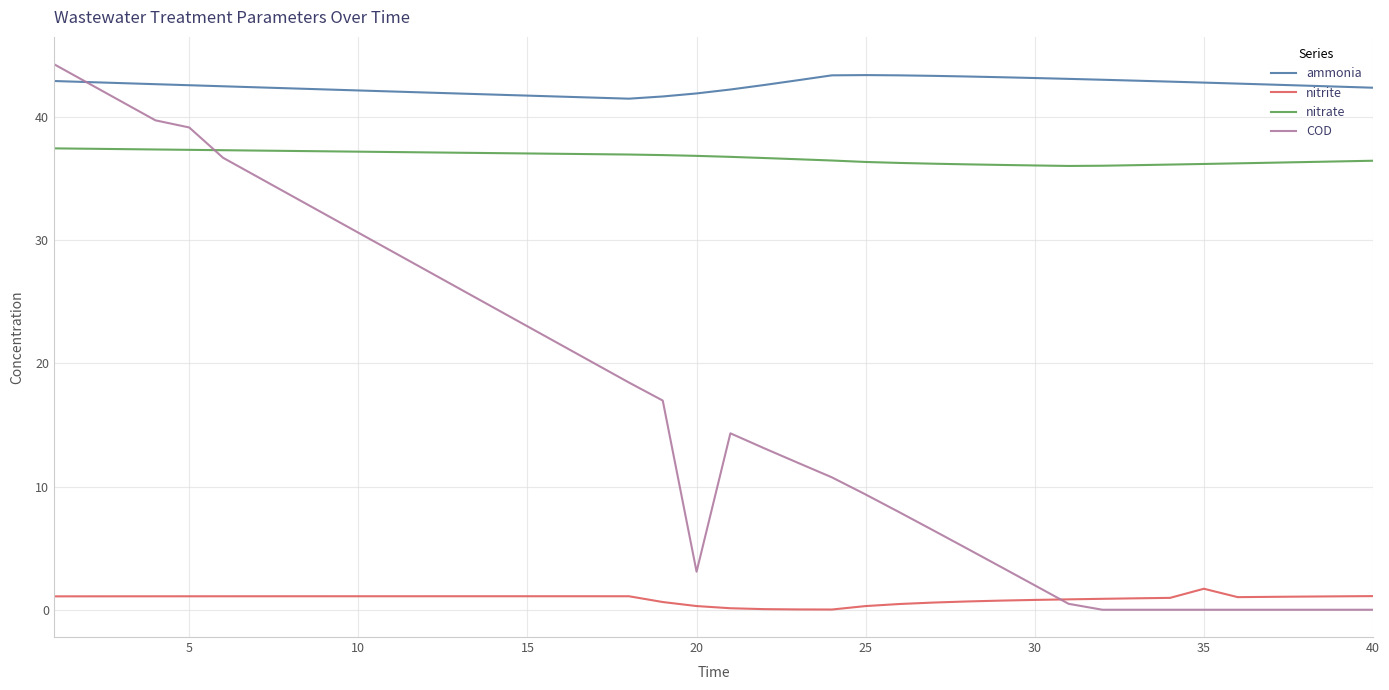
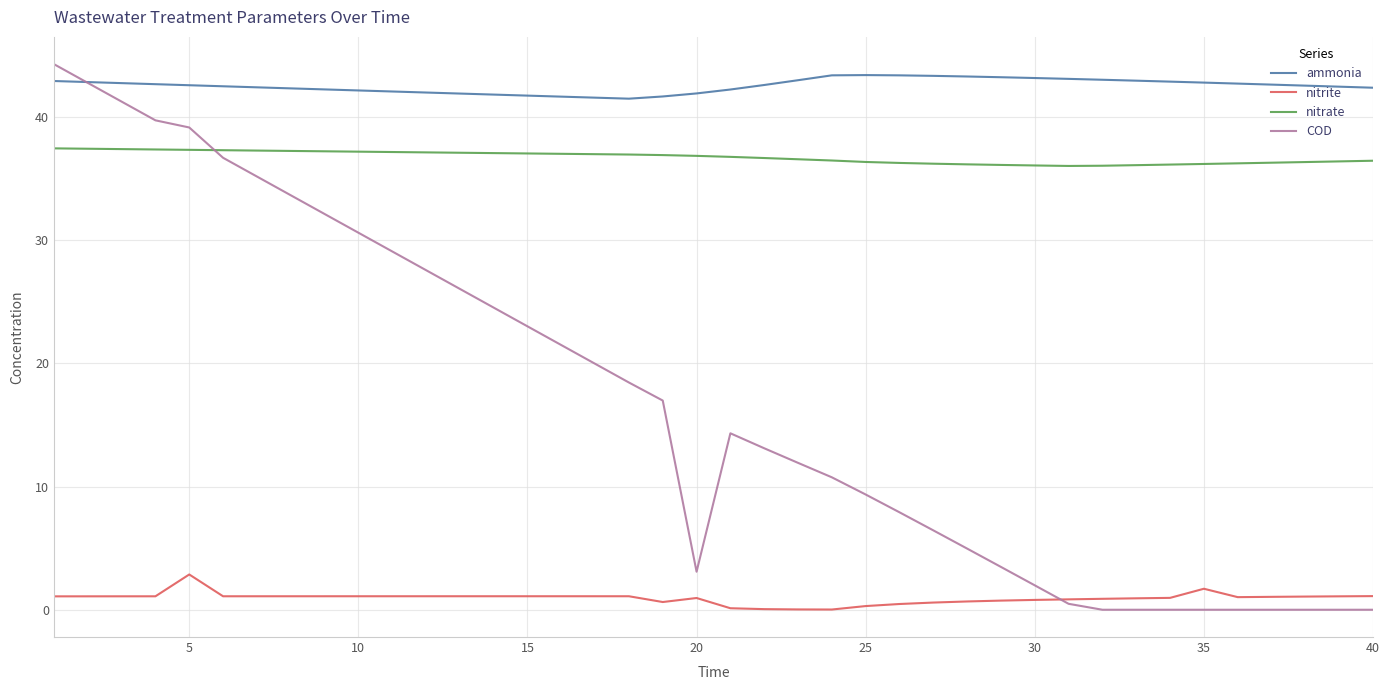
nitrite, 5: 1.1 -> 2.9
nitrite, 20: 0.3 -> 1.0
